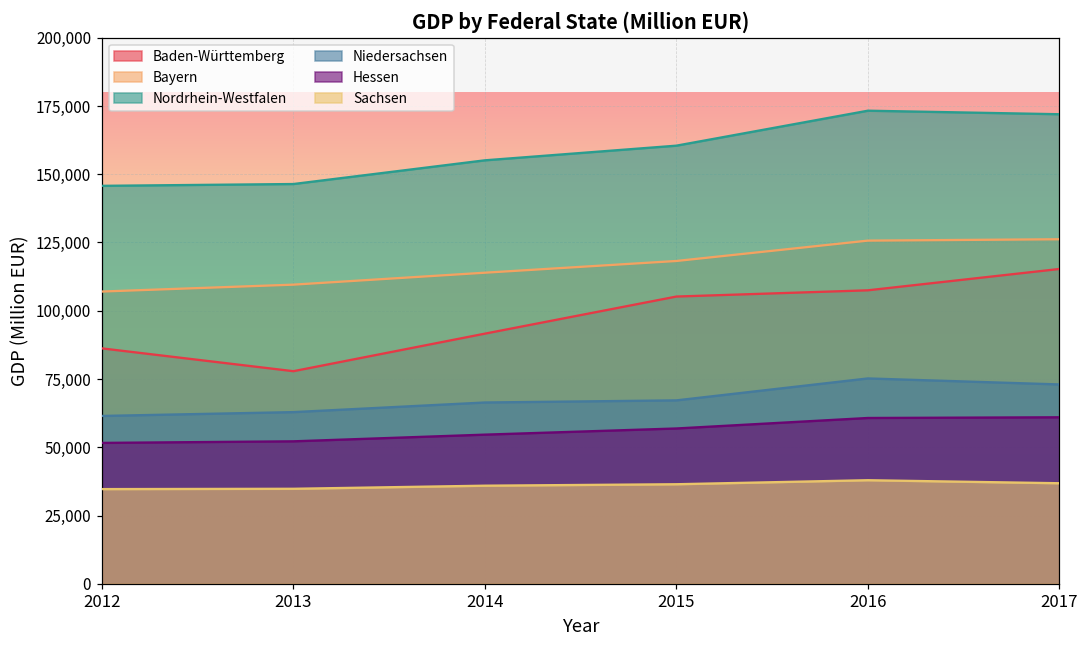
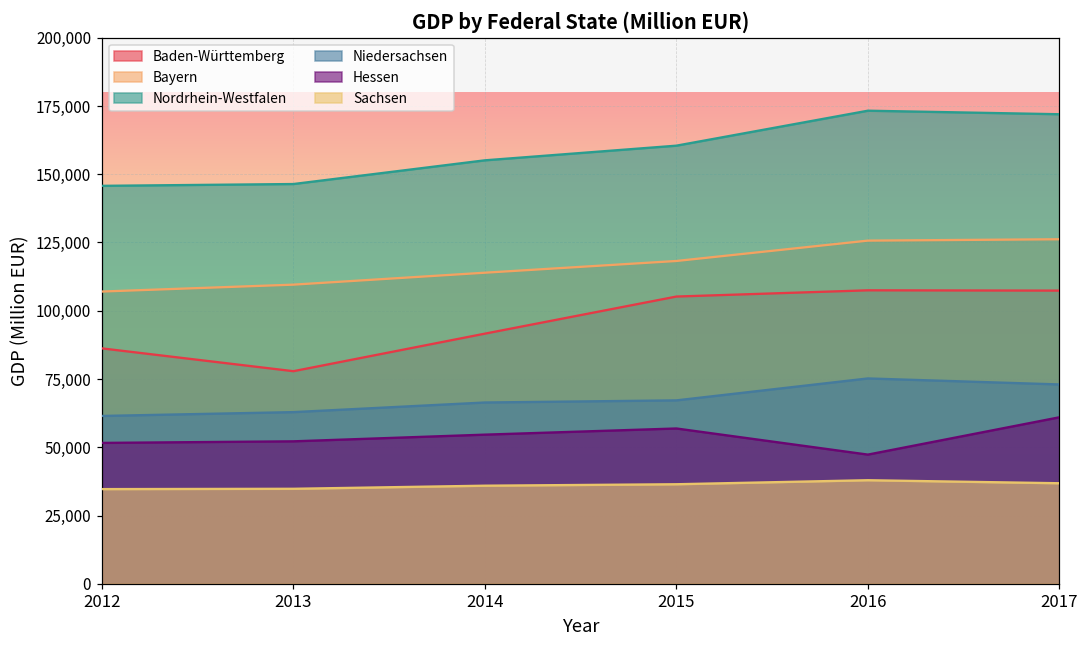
Hessen, 2016: 61,000 -> 47,000
Baden-Württemberg, 2017: 115,000 -> 107,000
